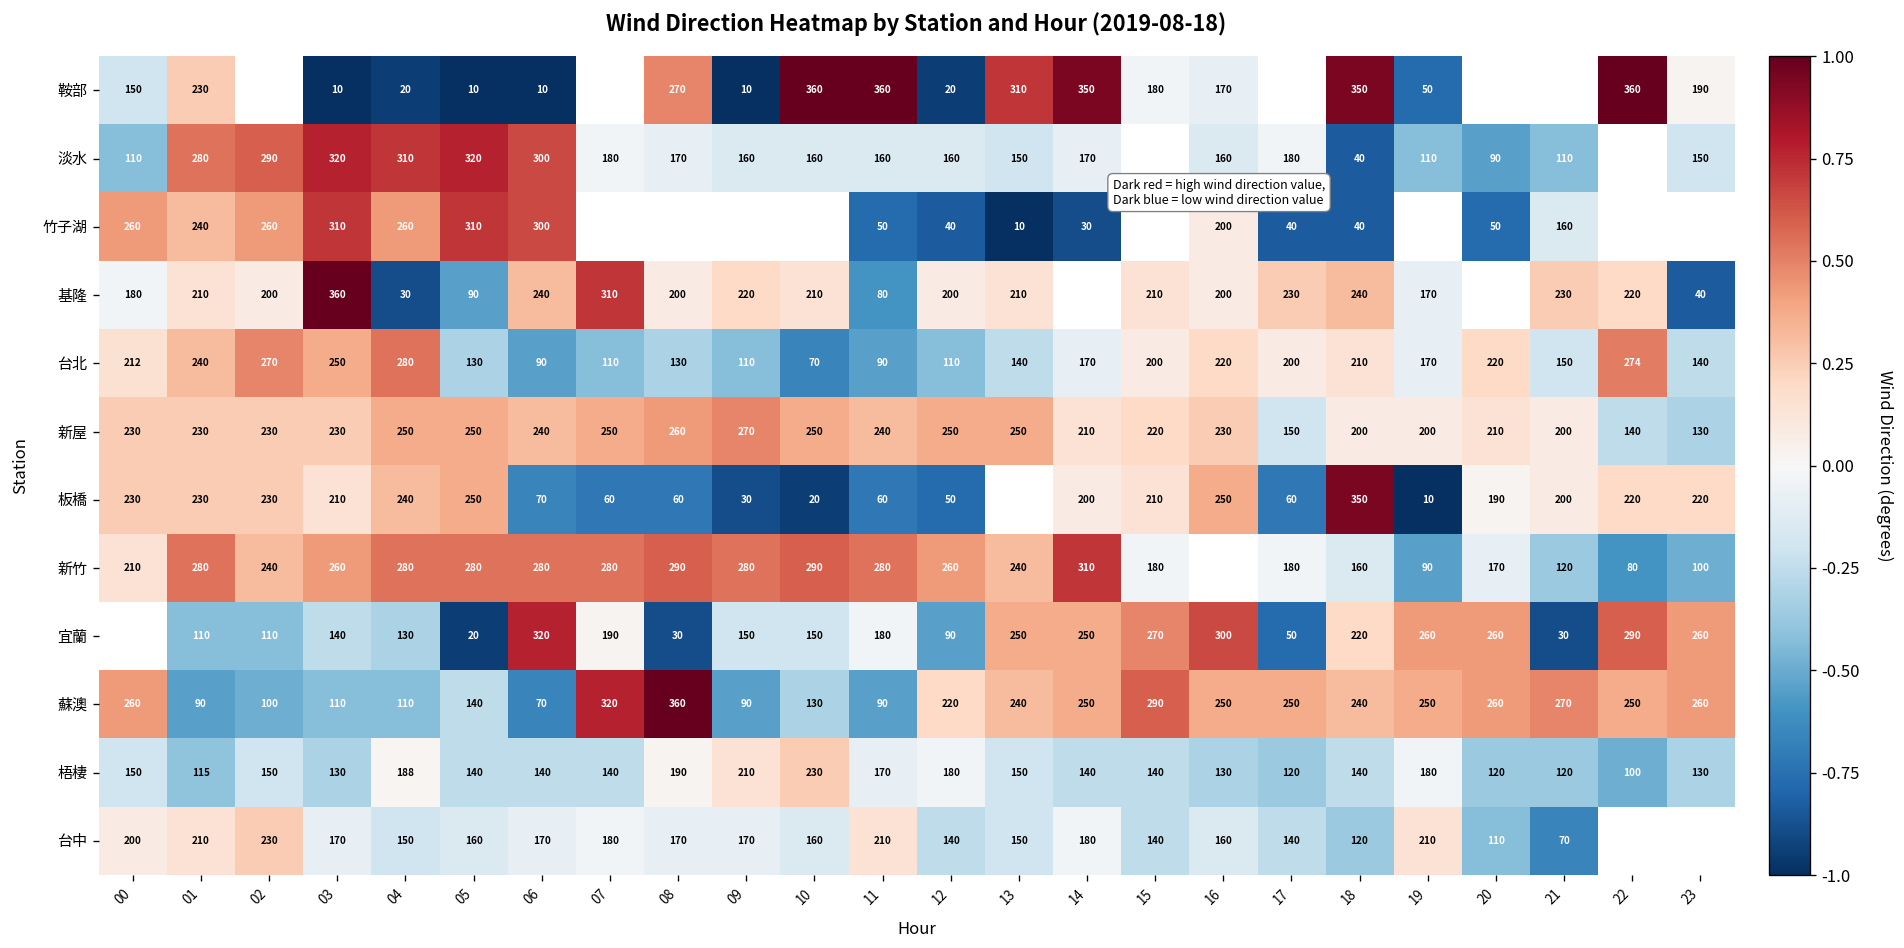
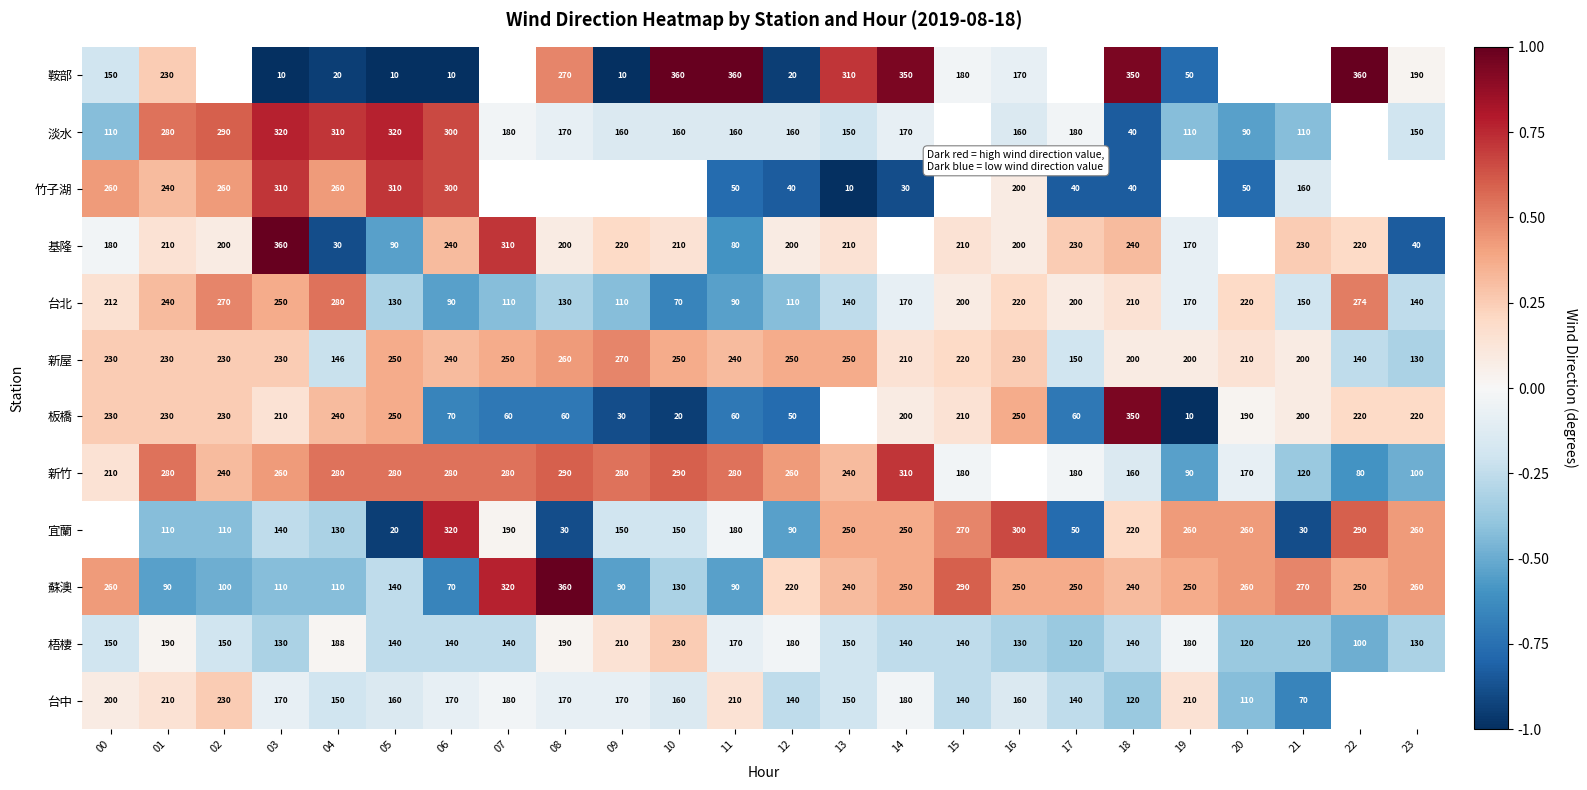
新屋, 04: 250 -> 146
梧棲, 01: 115 -> 190
